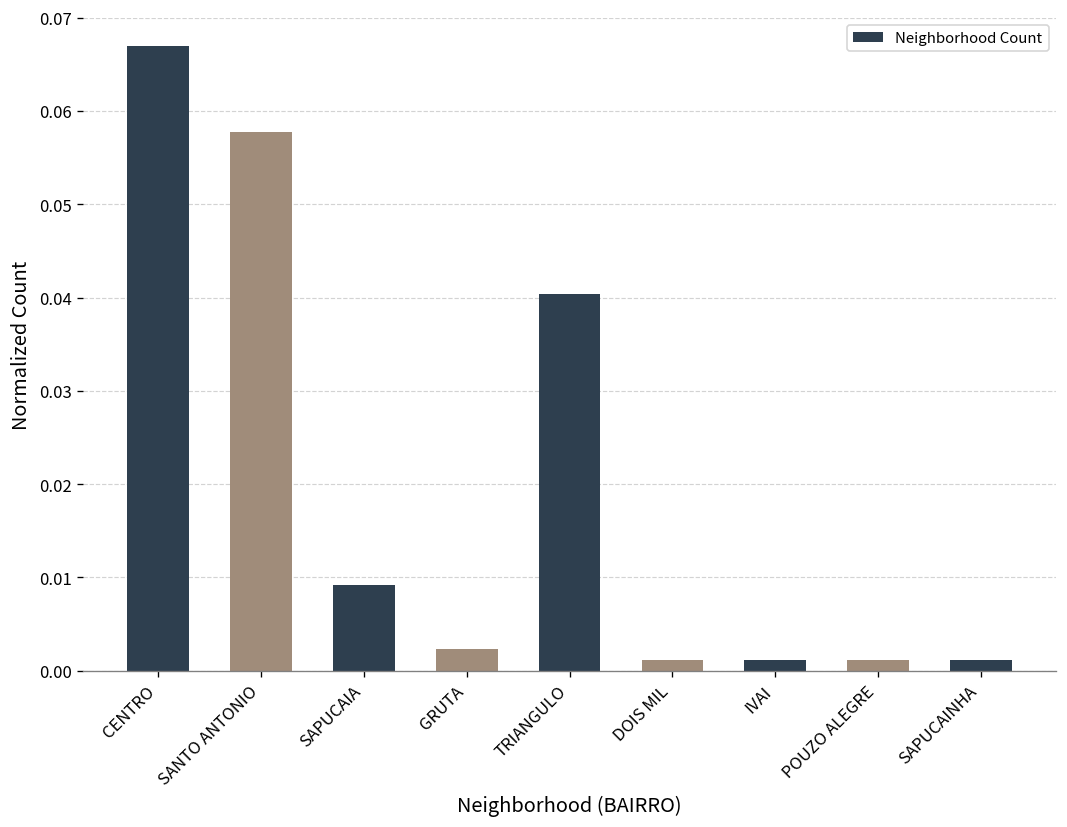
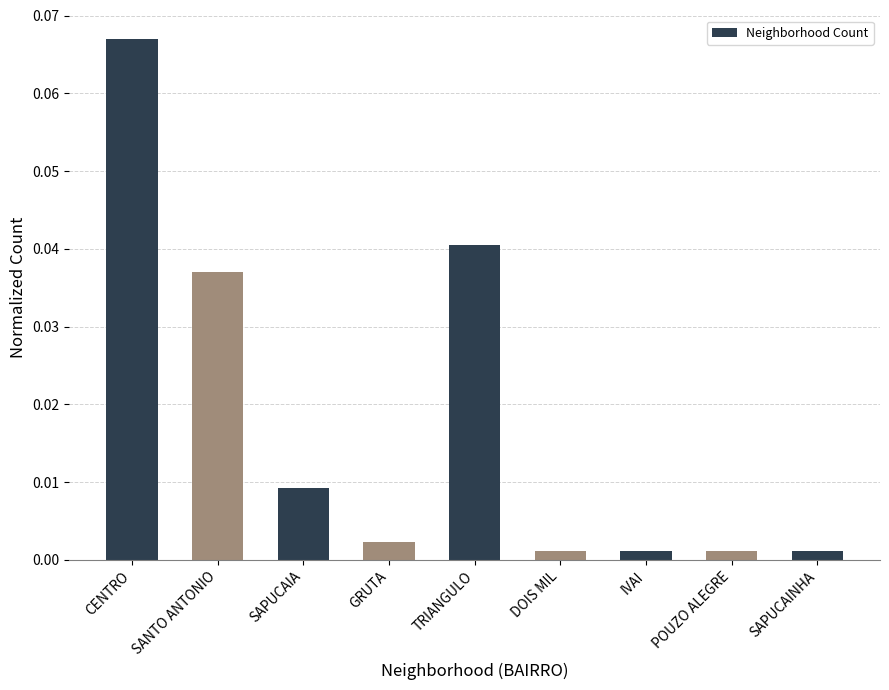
SANTO ANTONIO: 0.058 -> 0.037
